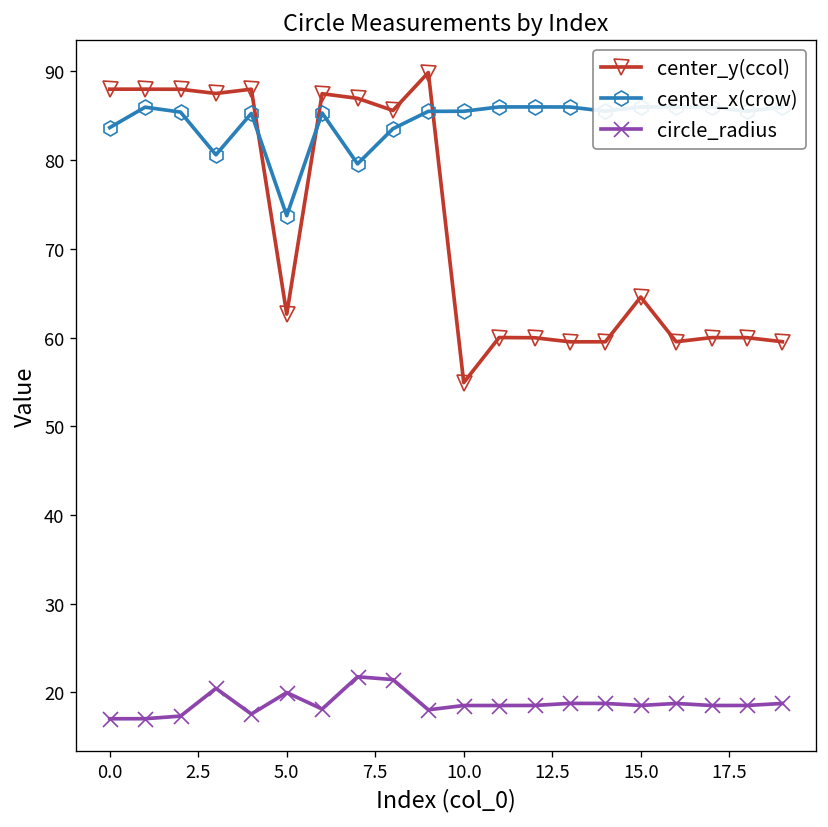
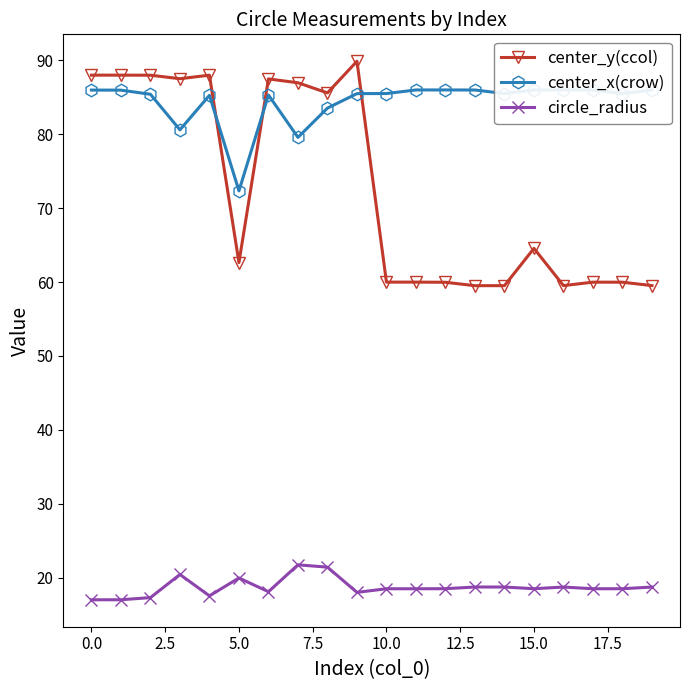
center_x(crow), 0.0: 84 -> 86
center_x(crow), 5.0: 74 -> 72
center_y(ccol), 10.0: 55 -> 60
